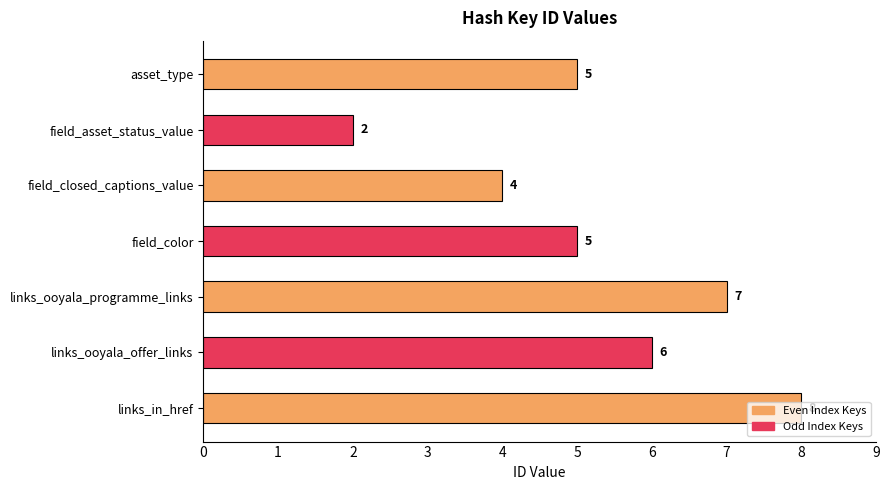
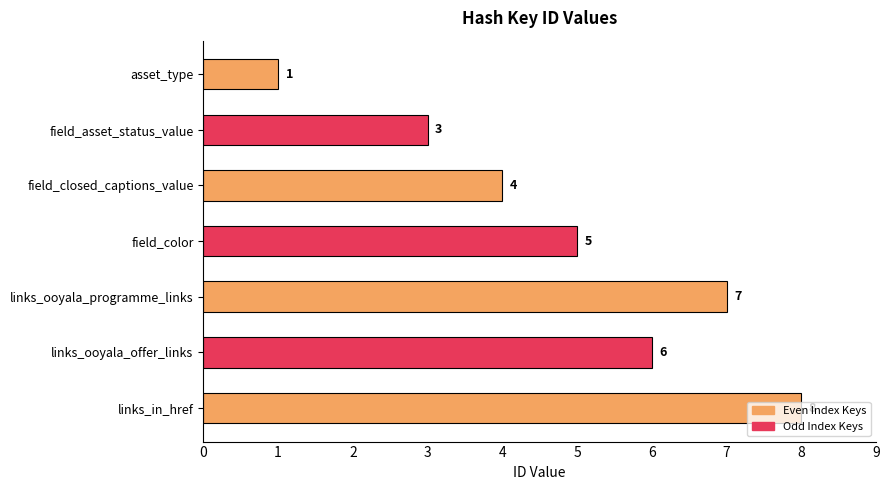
asset_type: 5 -> 1
field_asset_status_value: 2 -> 3
